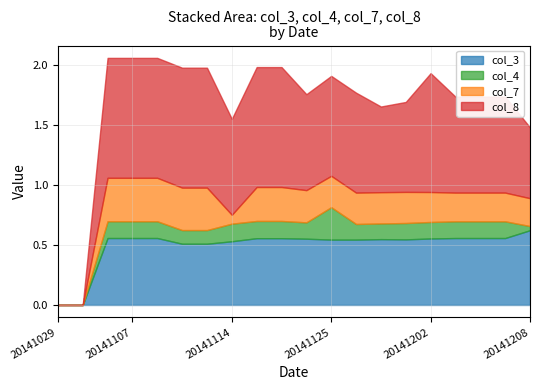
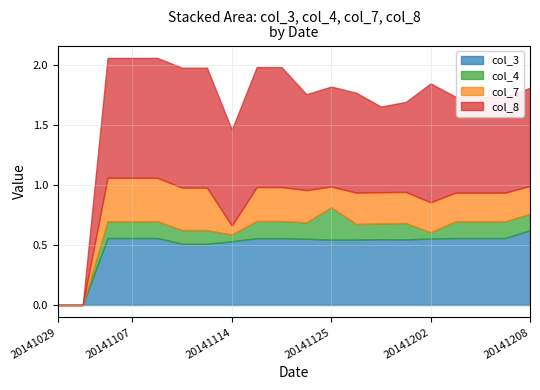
col_4, 20141114: 0.15 -> 0.06
col_7, 20141125: 0.26 -> 0.17
col_4, 20141202: 0.14 -> 0.05
col_4, 20141208: 0.03 -> 0.14
col_8, 20141208: 0.59 -> 0.82
